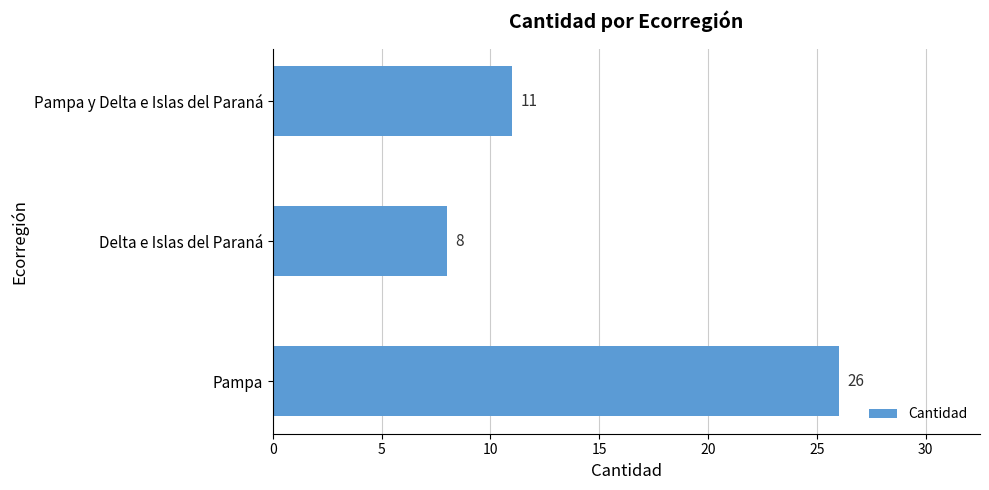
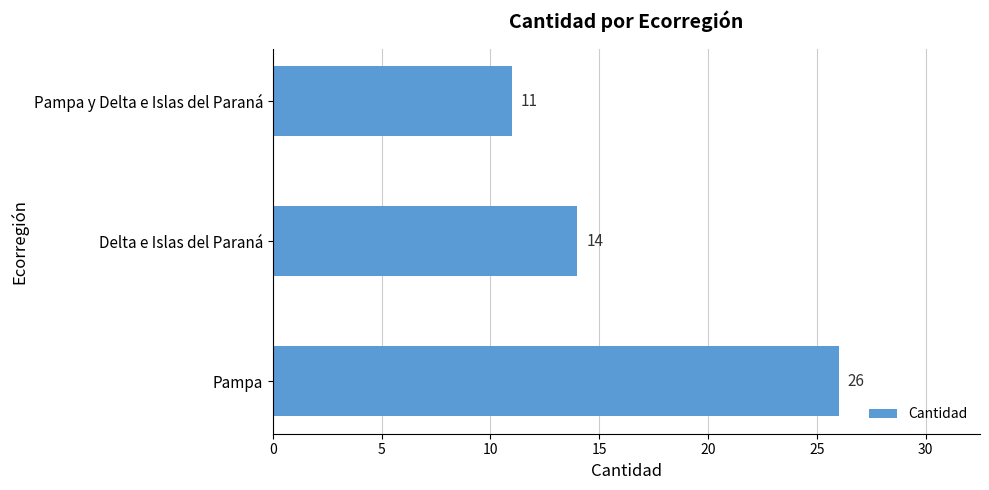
Delta e Islas del Paraná: 8 -> 14
